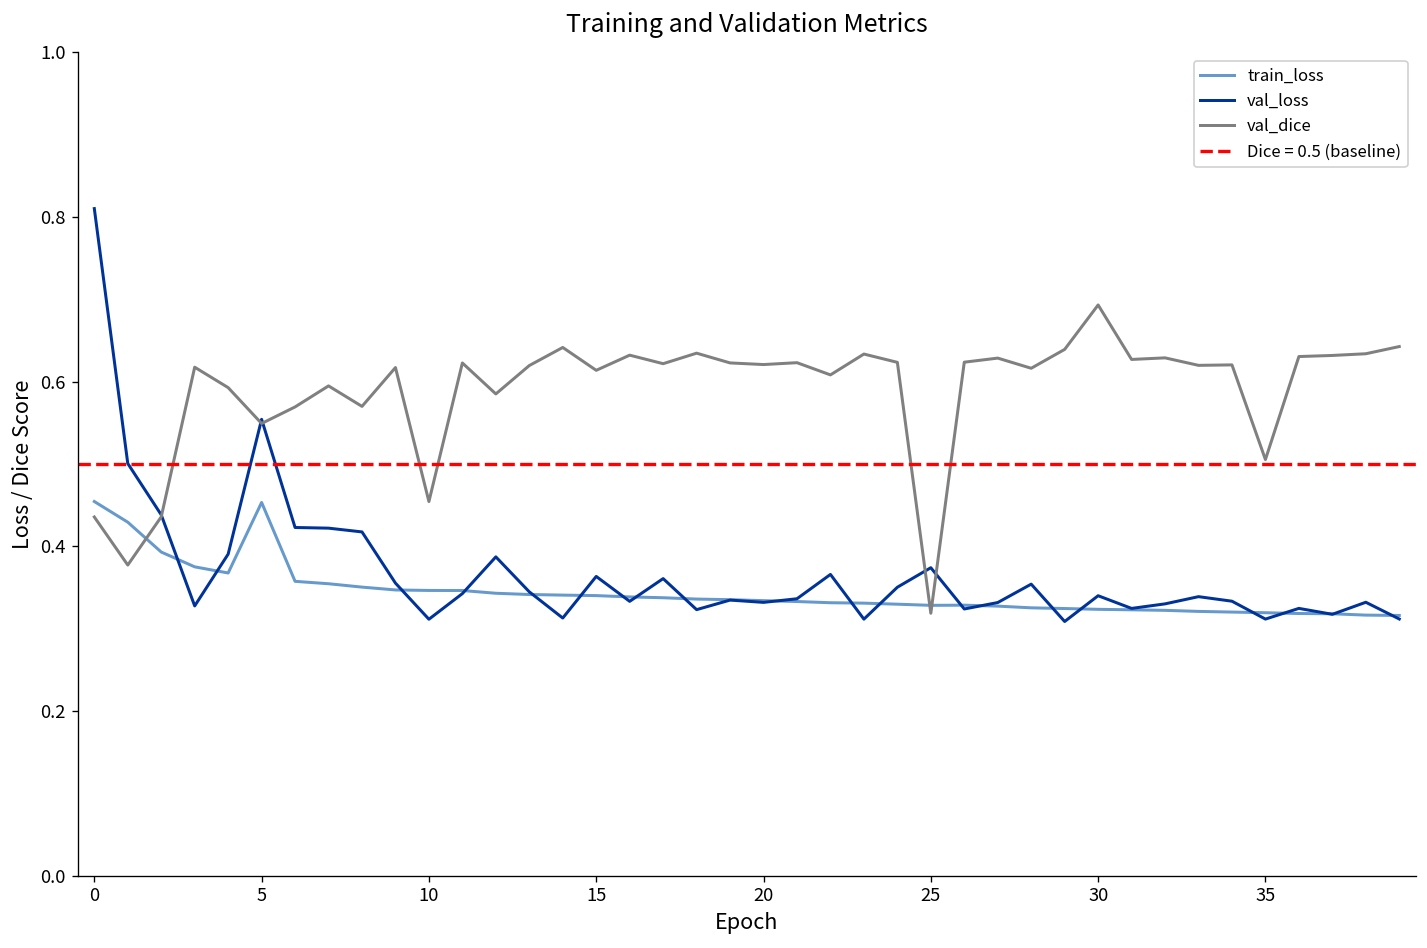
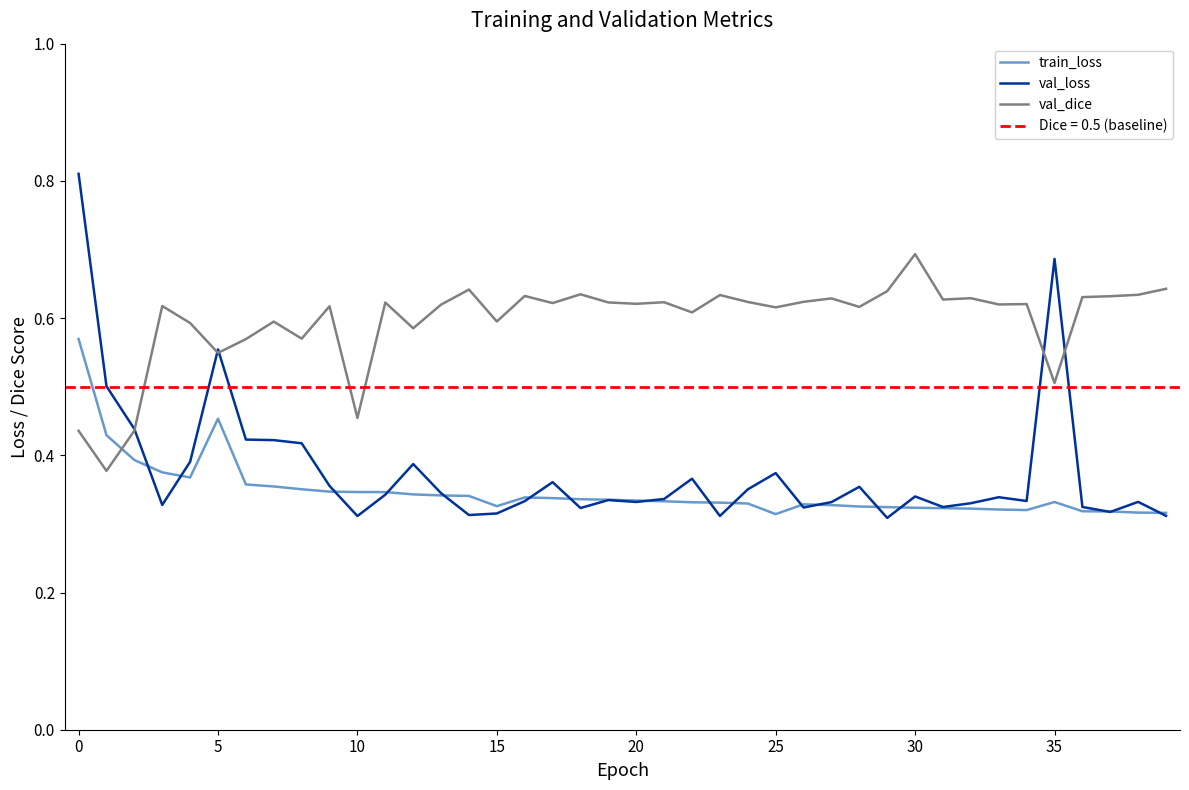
train_loss, 0: 0.45 -> 0.57
train_loss, 15: 0.34 -> 0.33
val_loss, 15: 0.36 -> 0.32
val_dice, 15: 0.61 -> 0.60
train_loss, 25: 0.33 -> 0.31
val_dice, 25: 0.32 -> 0.62
train_loss, 35: 0.32 -> 0.33
val_loss, 35: 0.31 -> 0.69
